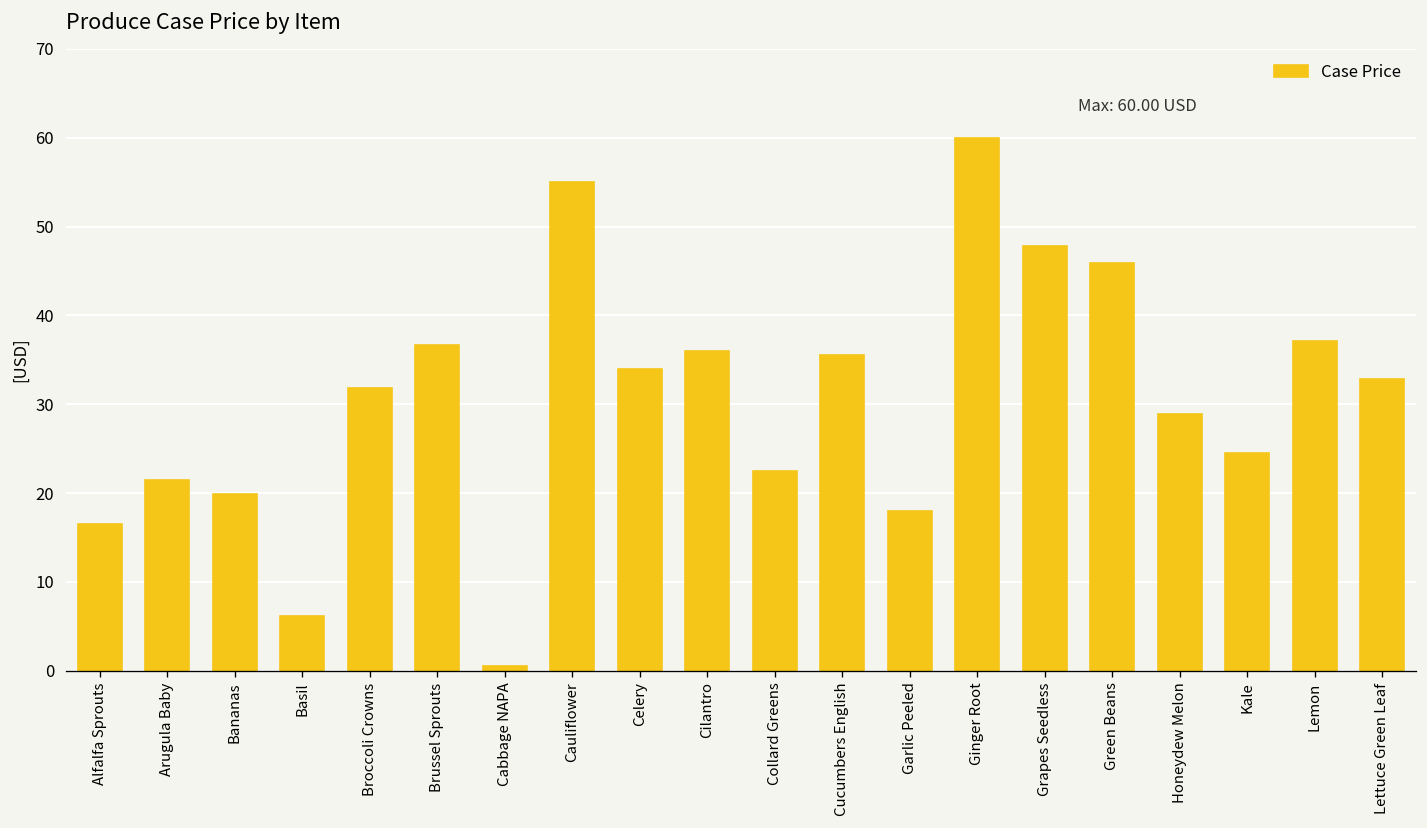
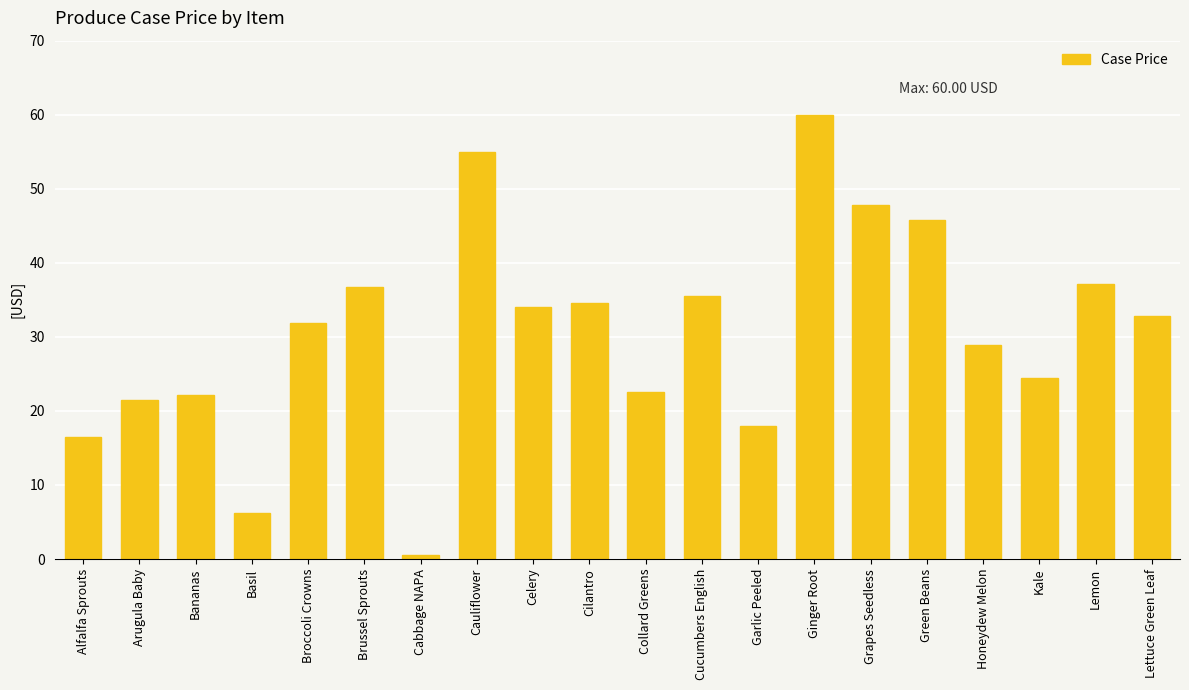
Bananas: 20 -> 22
Cilantro: 36 -> 35
